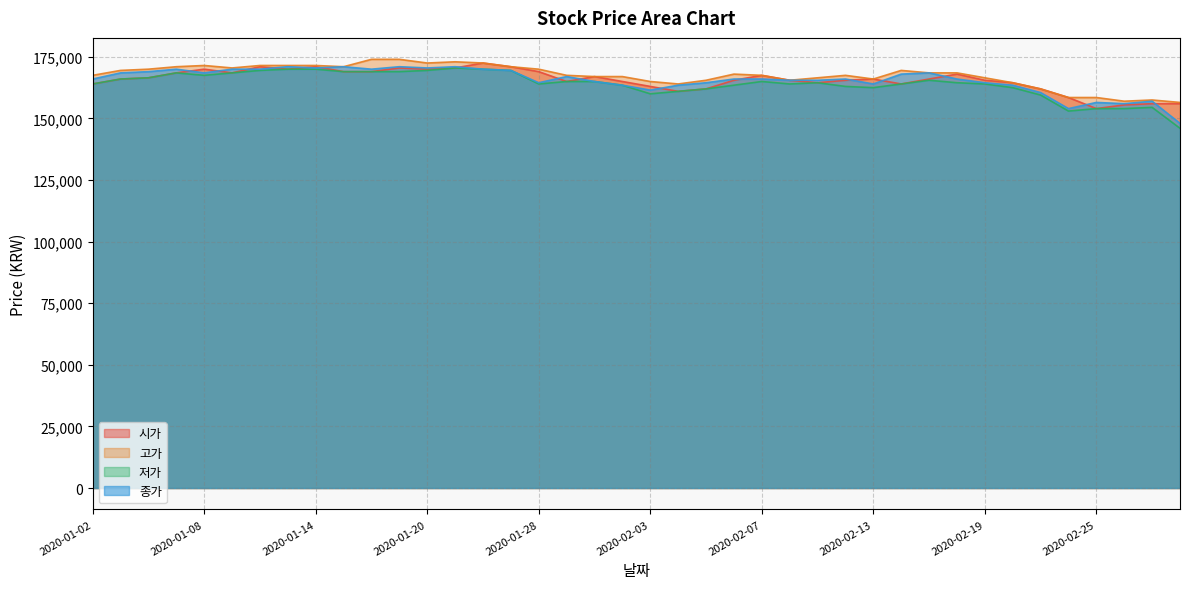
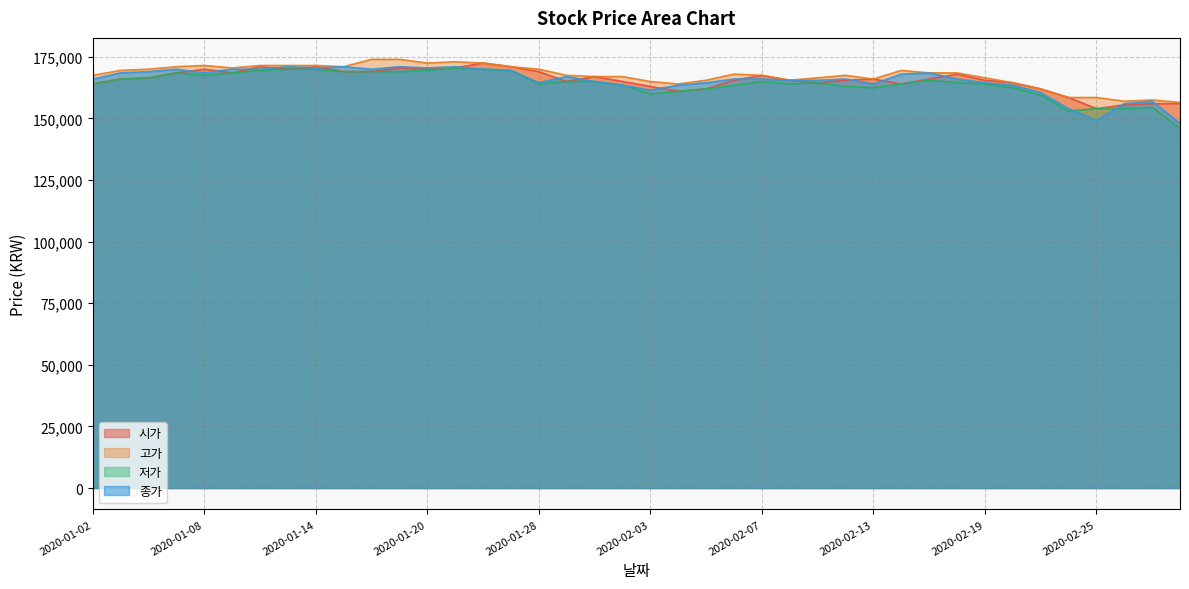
종가, 2020-02-25: 157,000 -> 149,000
